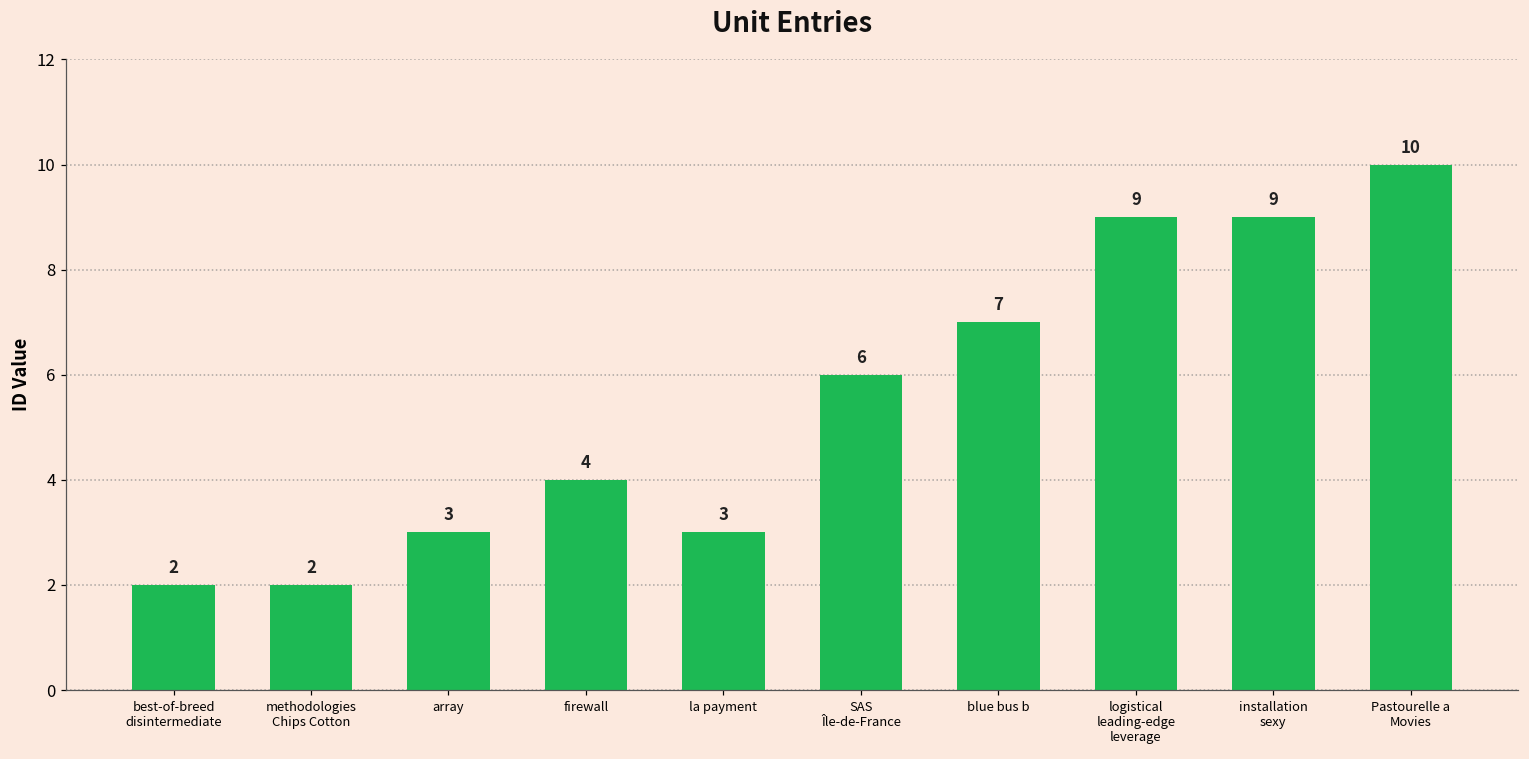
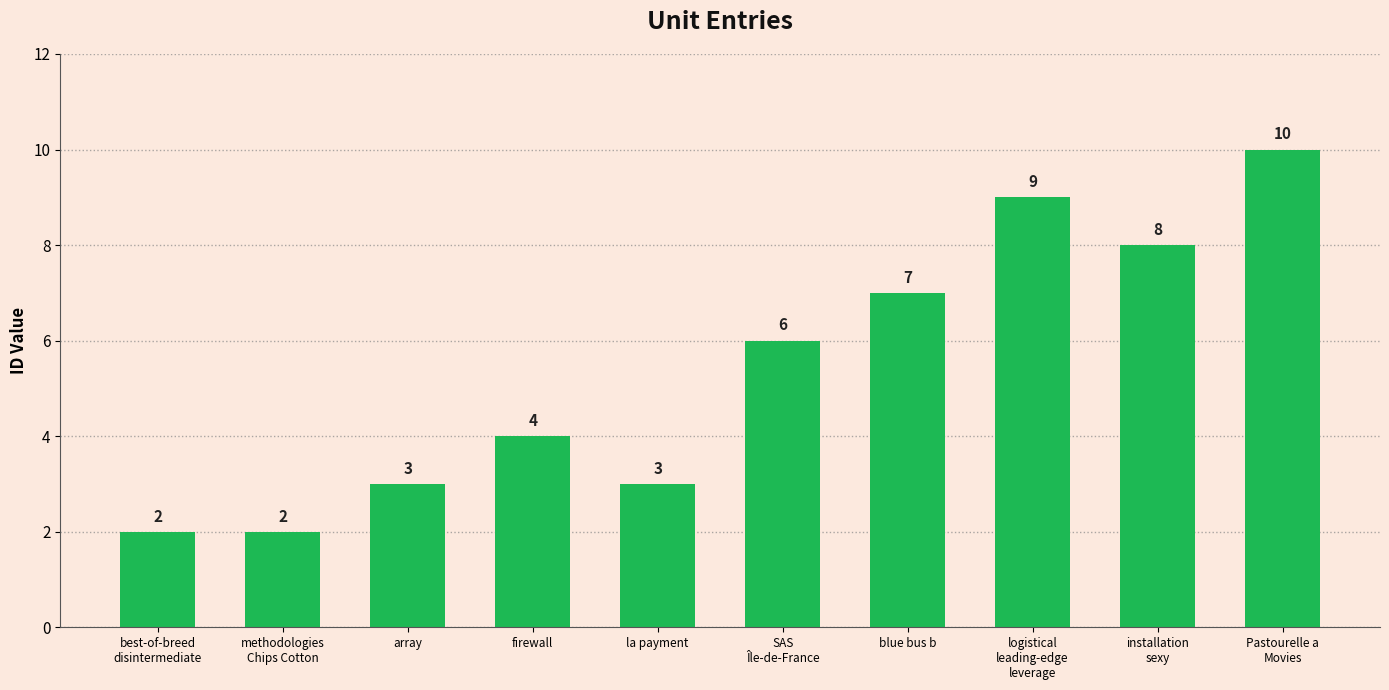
installation sexy: 9 -> 8
